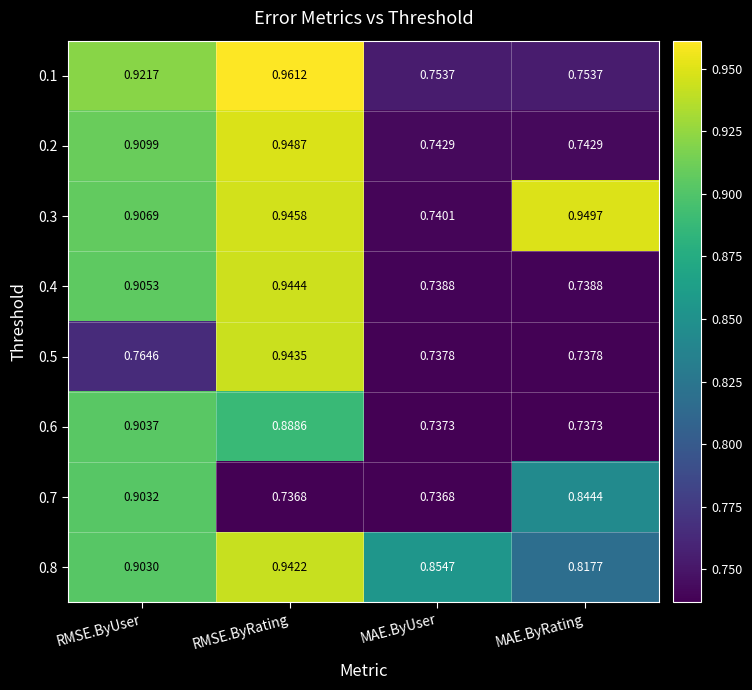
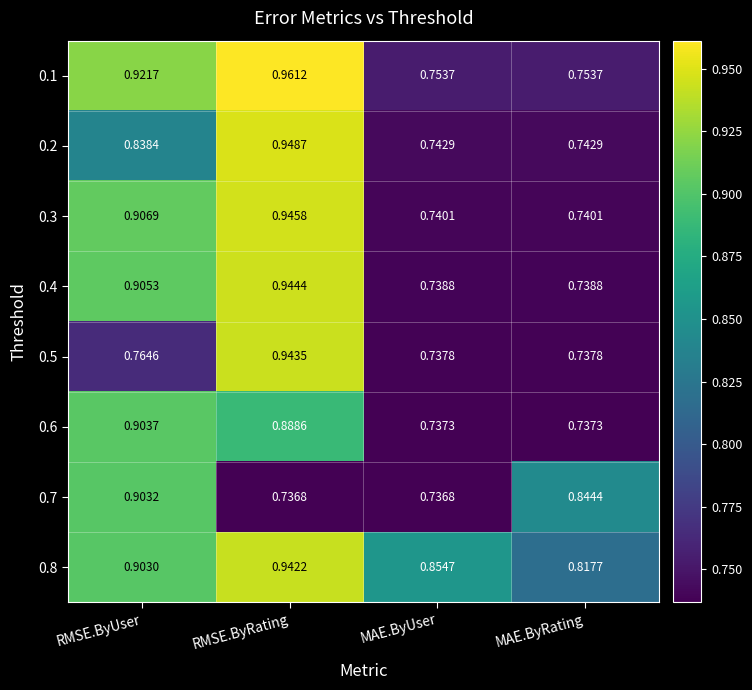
0.2, RMSE.ByUser: 0.9099 -> 0.8384
0.3, MAE.ByRating: 0.9497 -> 0.7401
